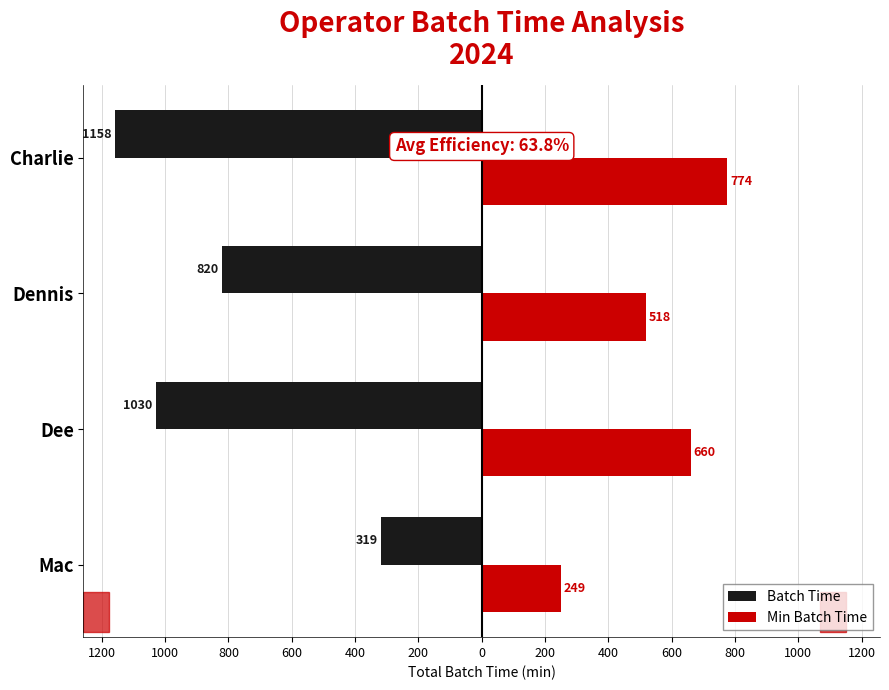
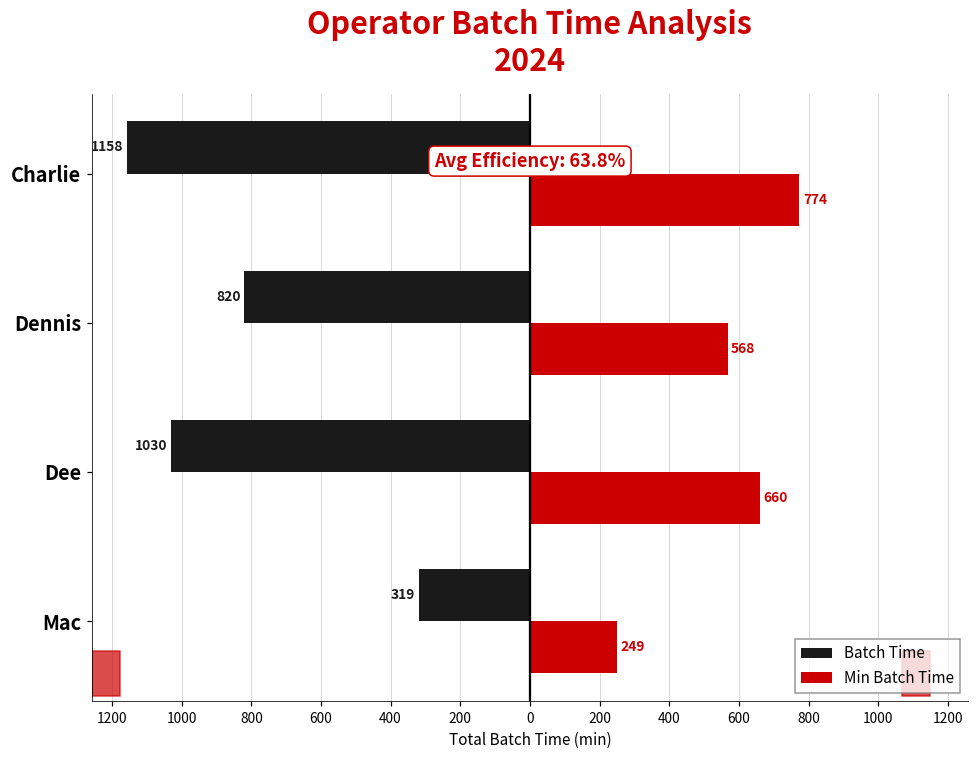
Min Batch Time, Dennis: 518 -> 568
